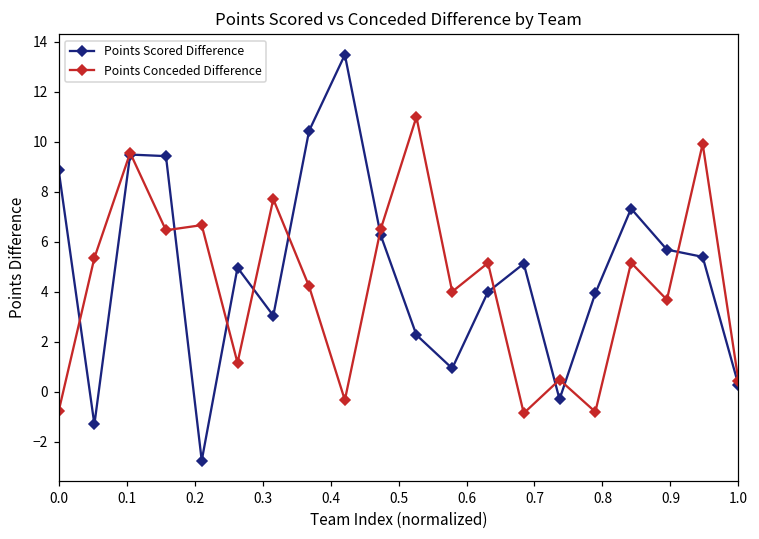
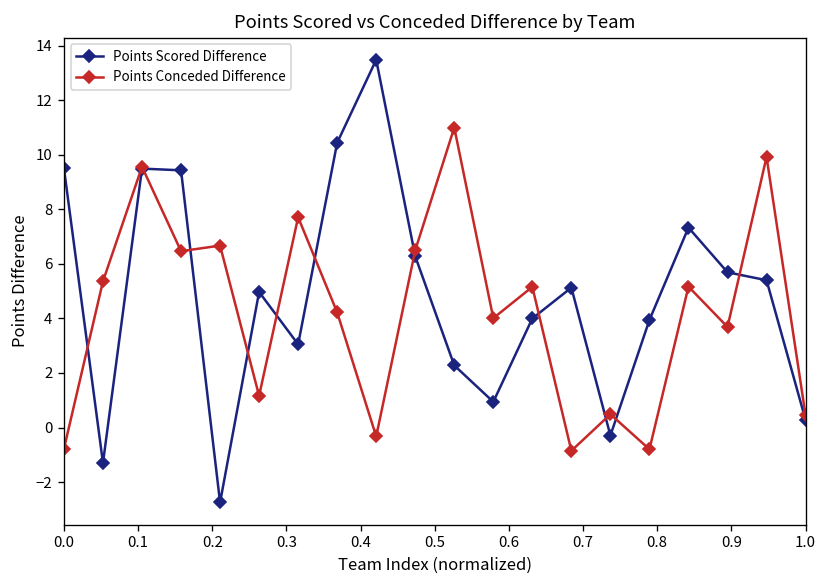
Points Scored Difference, 0.0: 8.9 -> 9.5
